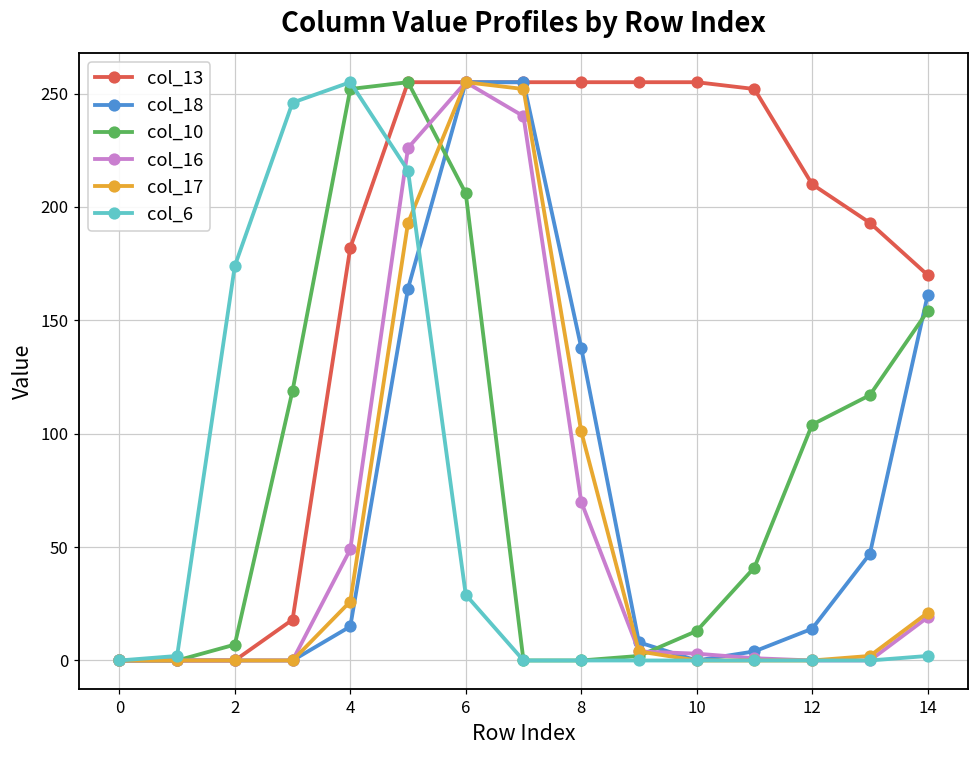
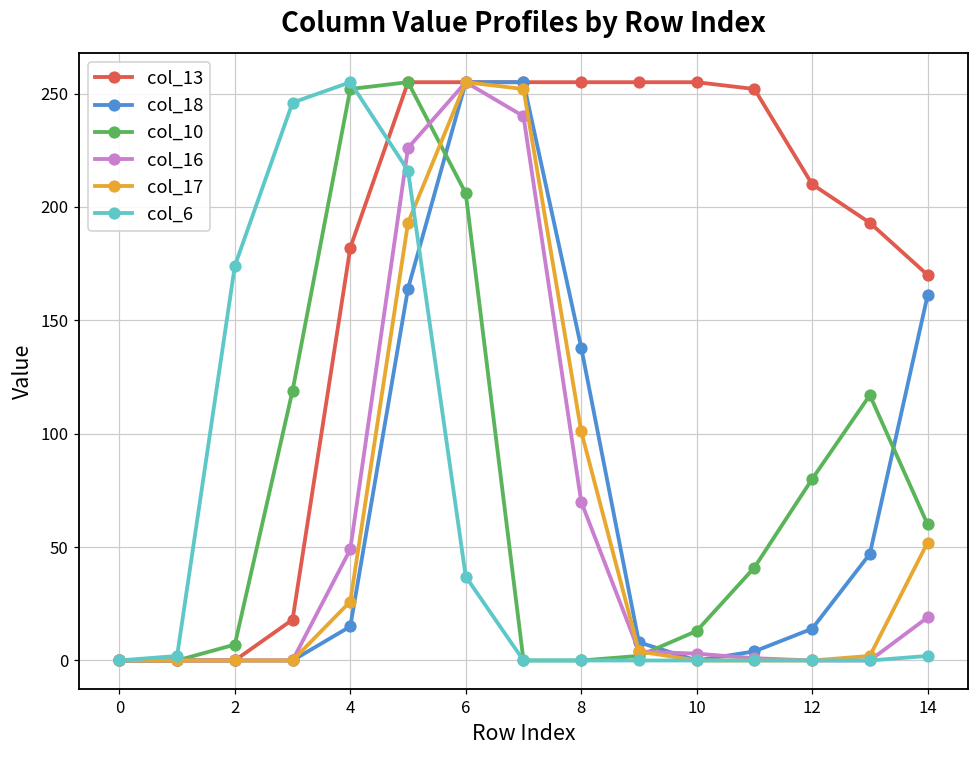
col_6, 6: 29 -> 37
col_10, 12: 104 -> 80
col_10, 14: 154 -> 60
col_17, 14: 21 -> 52
